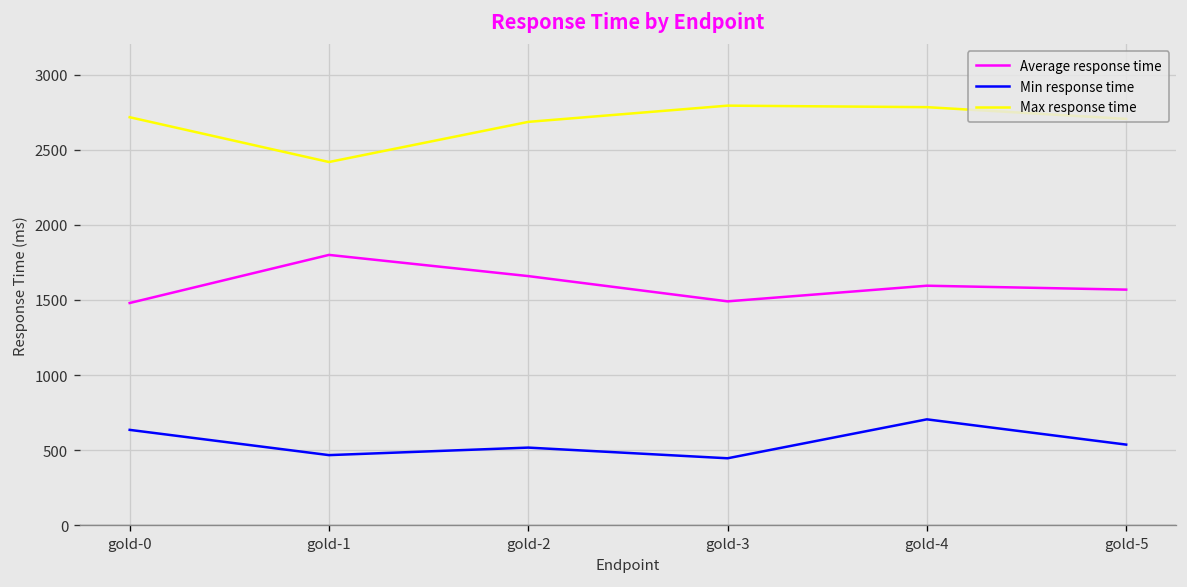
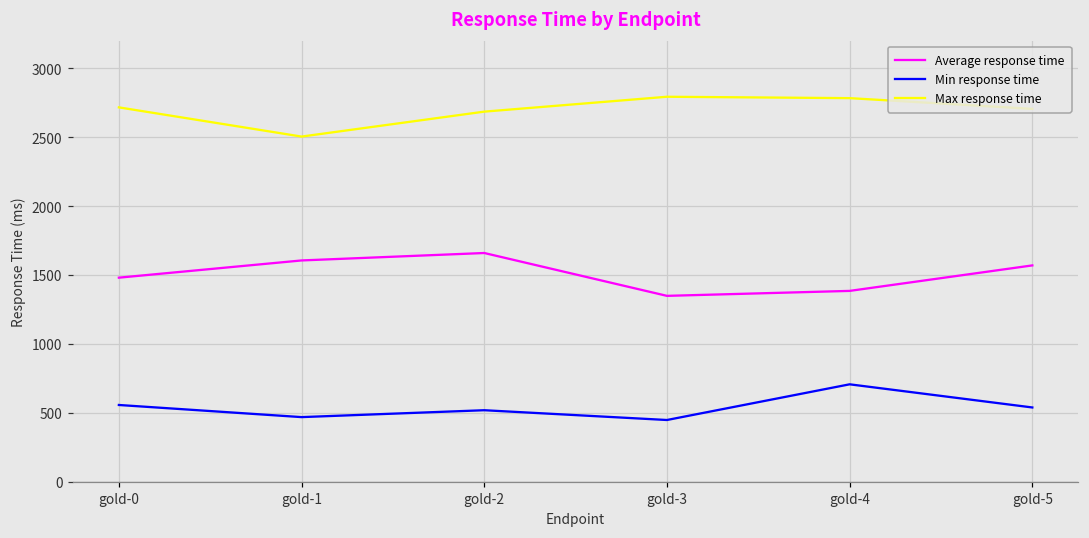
Min response time, gold-0: 640 -> 560
Average response time, gold-1: 1800 -> 1610
Max response time, gold-1: 2420 -> 2500
Average response time, gold-3: 1490 -> 1350
Average response time, gold-4: 1600 -> 1380
